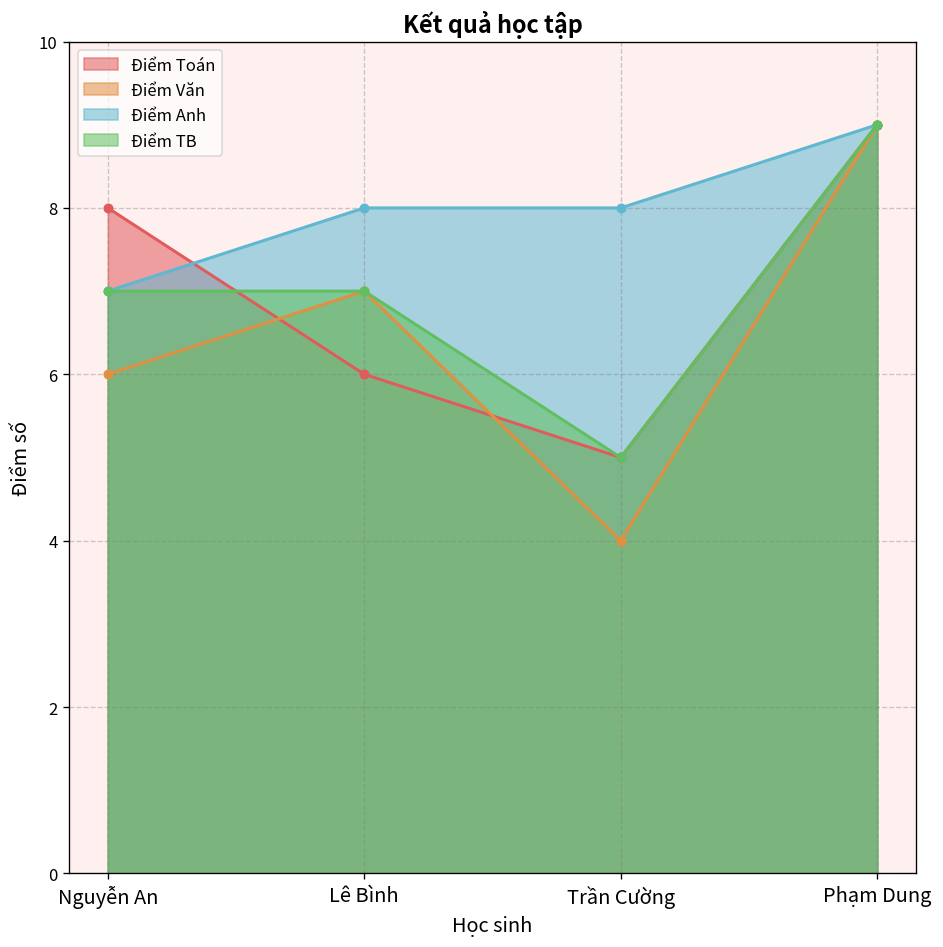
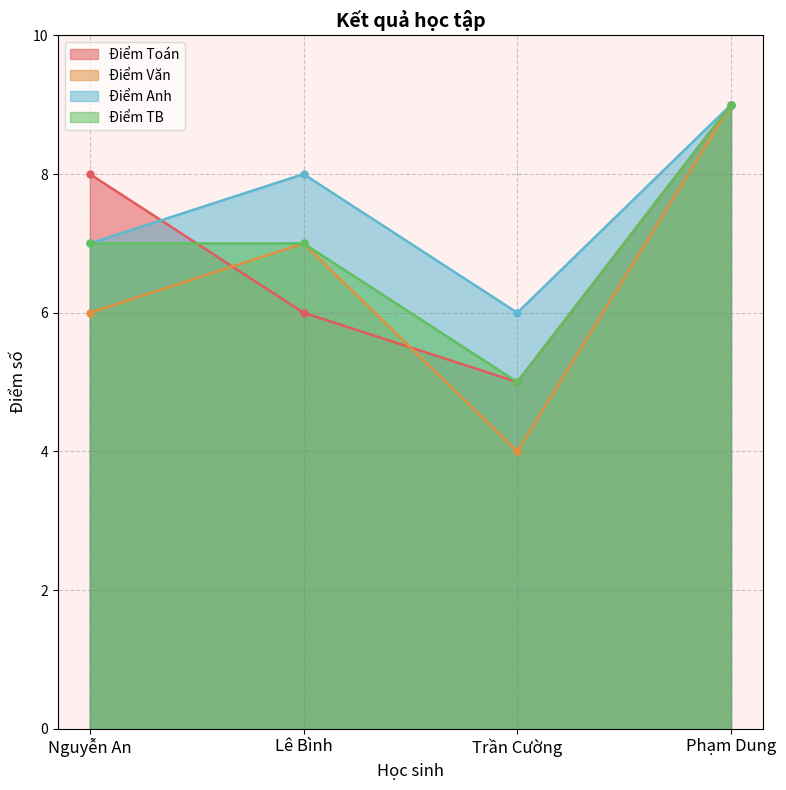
Điểm Anh, Trần Cường: 8 -> 6
